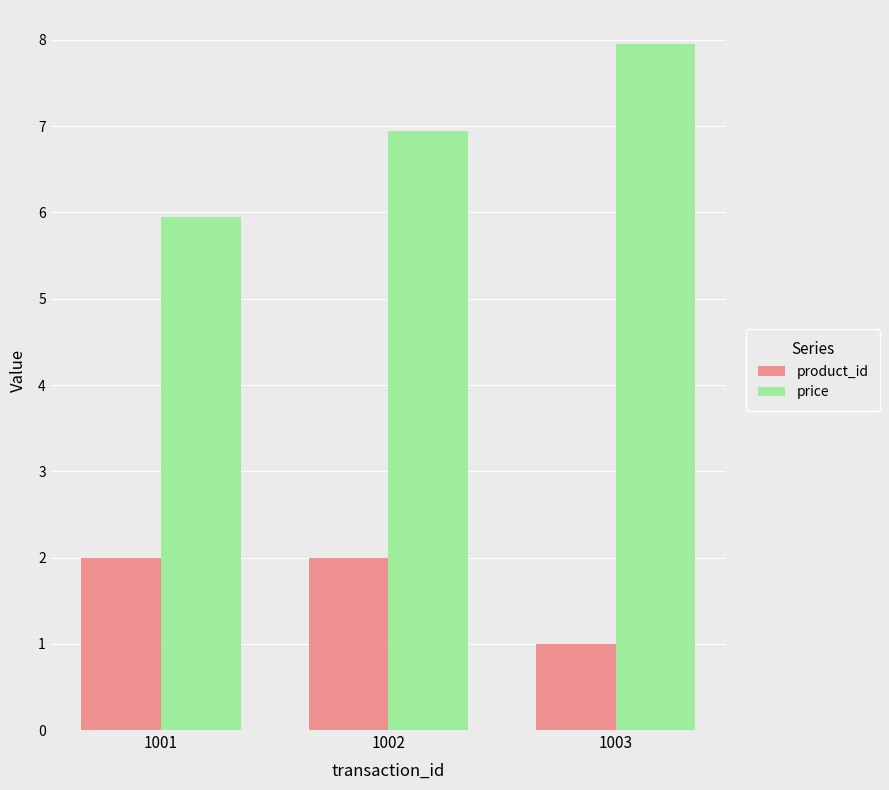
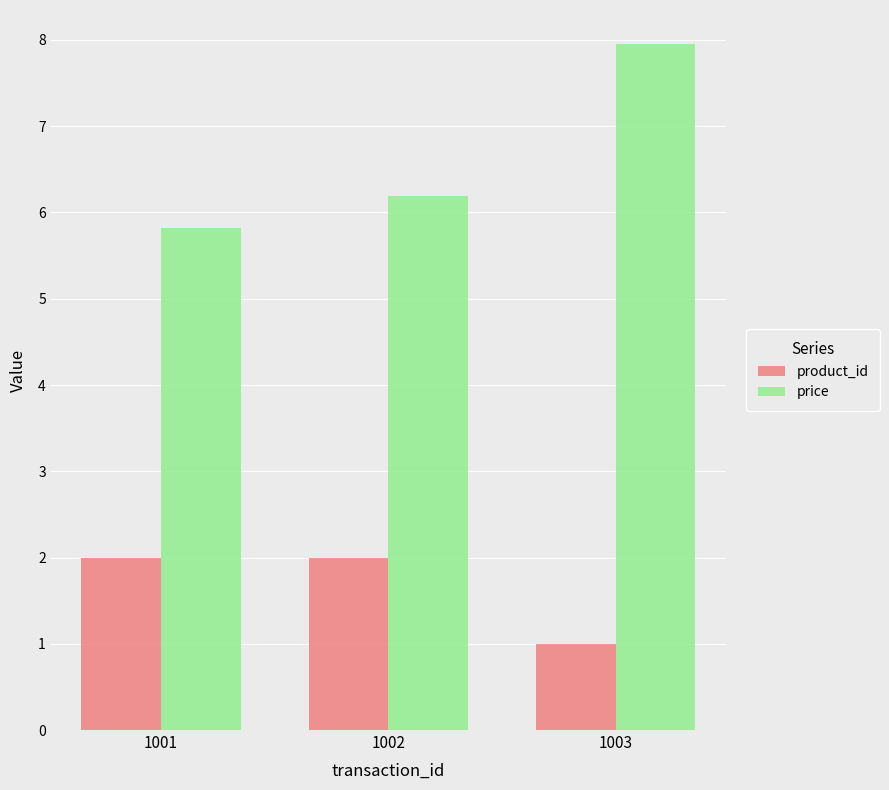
price, 1001: 6.0 -> 5.8
price, 1002: 7.0 -> 6.2
